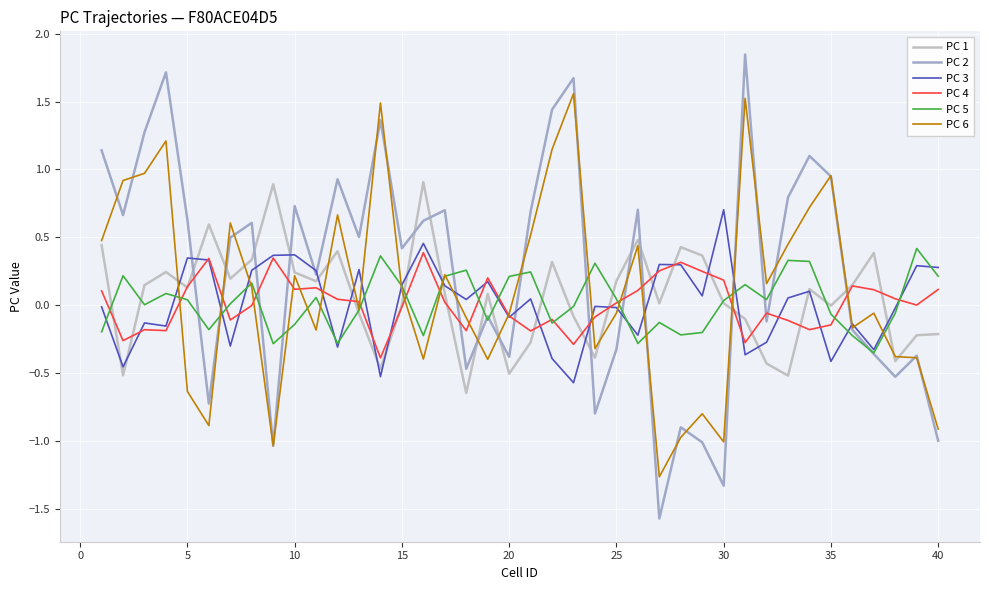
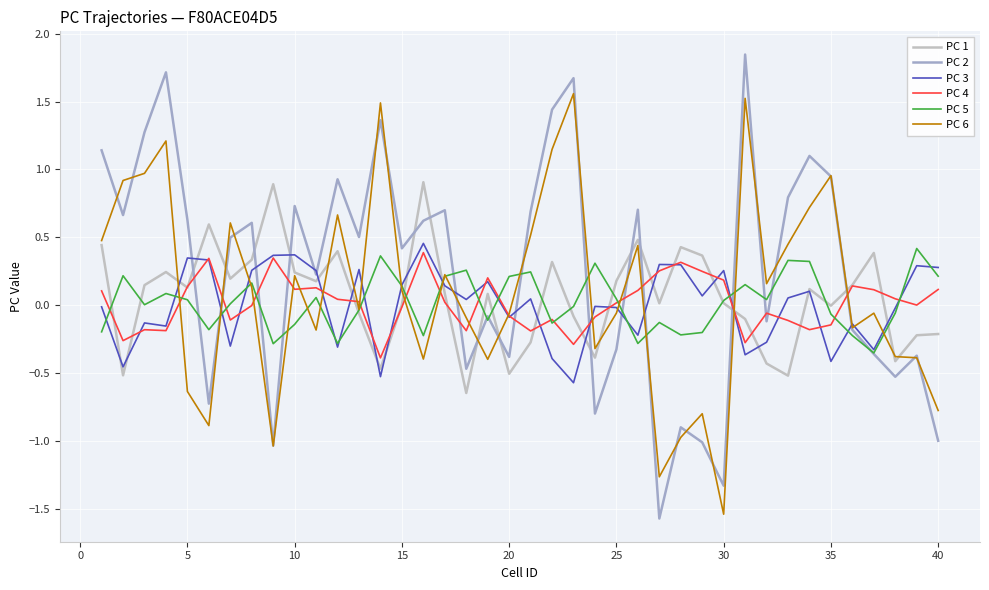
PC 3, 30: 0.70 -> 0.25
PC 6, 30: -1.01 -> -1.54
PC 6, 40: -0.91 -> -0.78
